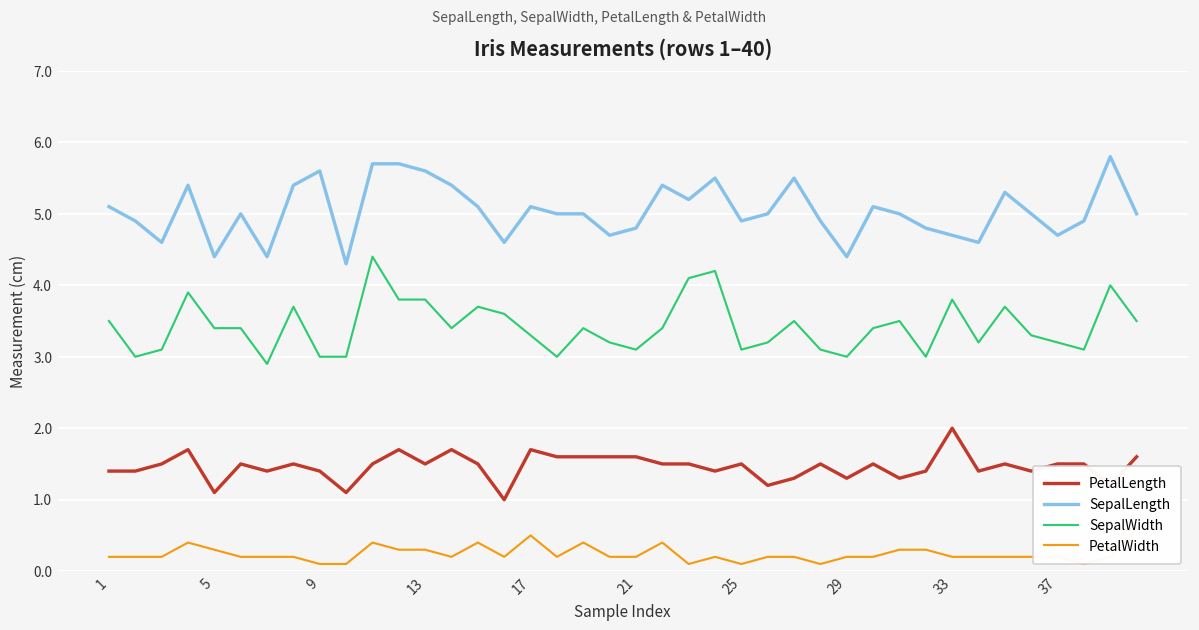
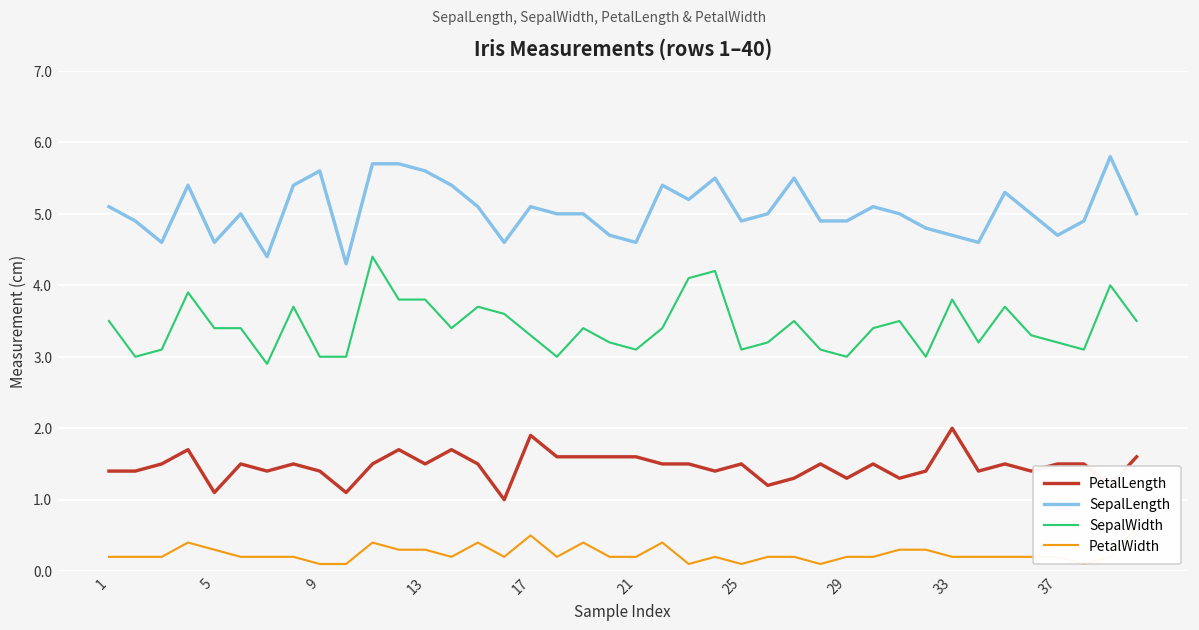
SepalLength, 5: 4.4 -> 4.6
PetalLength, 17: 1.7 -> 1.9
SepalLength, 21: 4.8 -> 4.6
SepalLength, 29: 4.4 -> 4.9
